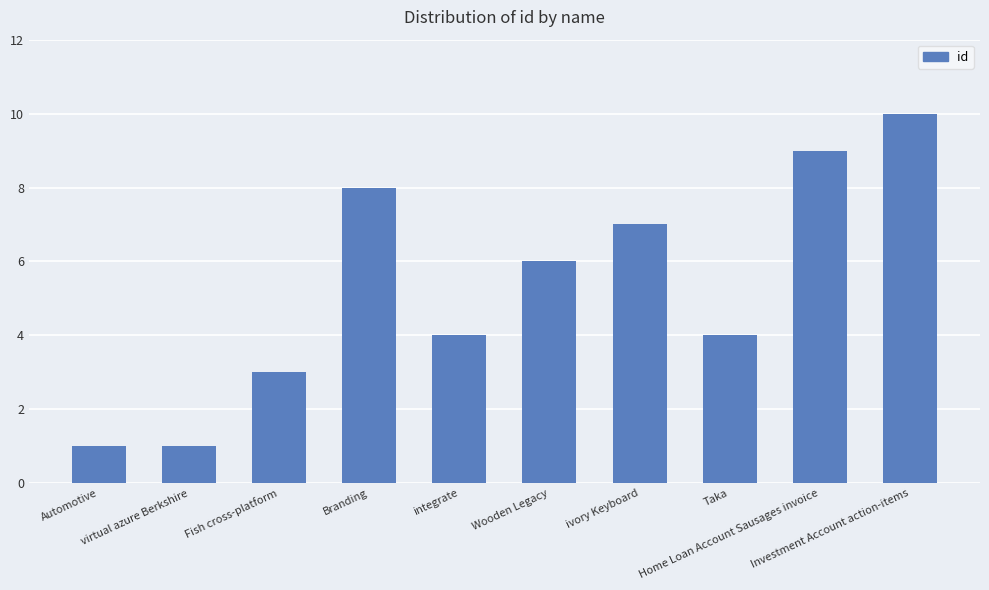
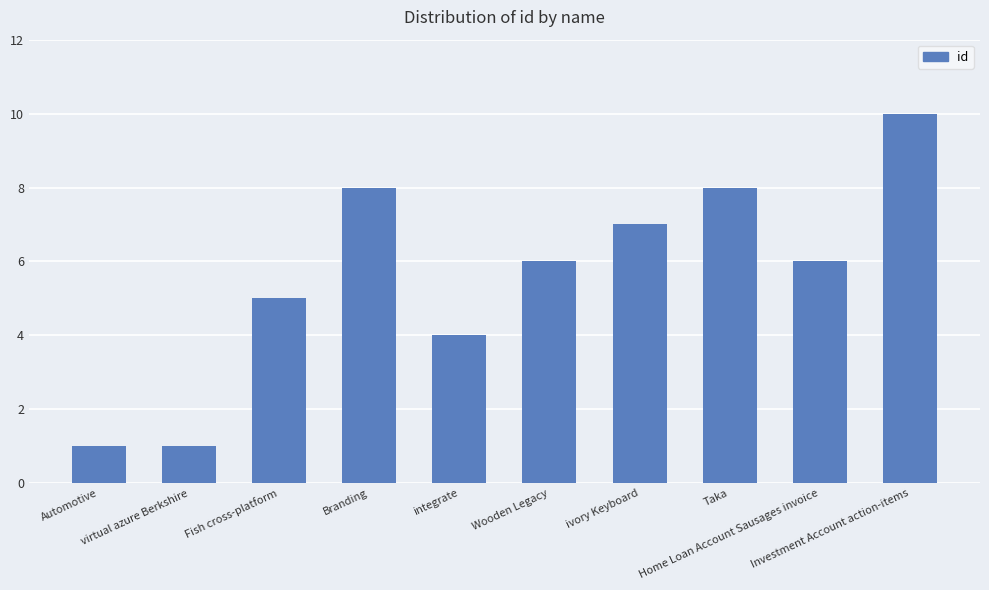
Fish cross-platform: 3 -> 5
Taka: 4 -> 8
Home Loan Account Sausages invoice: 9 -> 6
